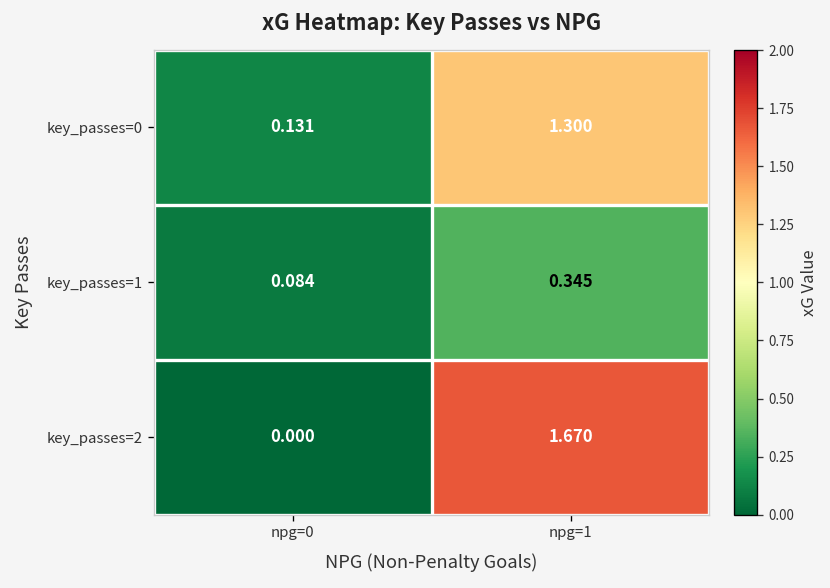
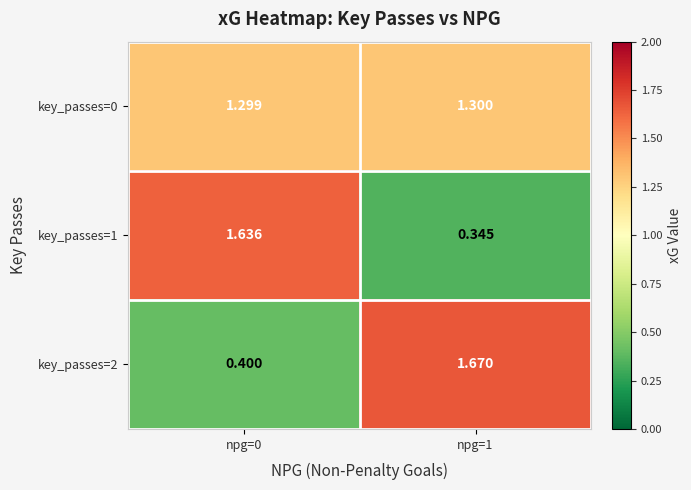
key_passes=0, npg=0: 0.131 -> 1.299
key_passes=1, npg=0: 0.084 -> 1.636
key_passes=2, npg=0: 0.000 -> 0.400
